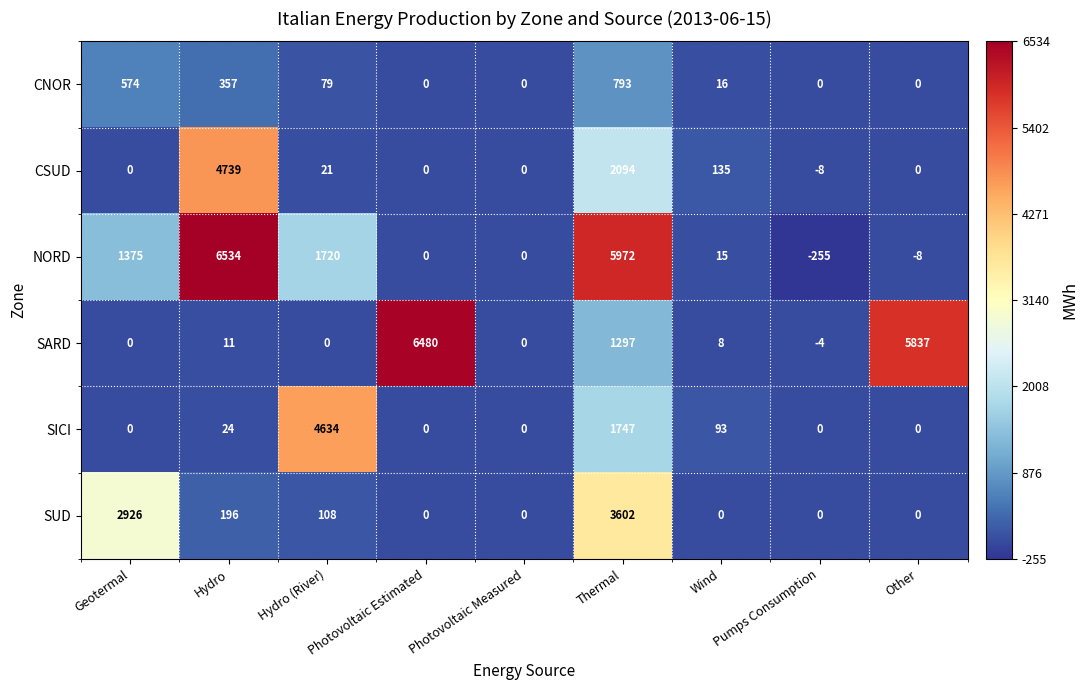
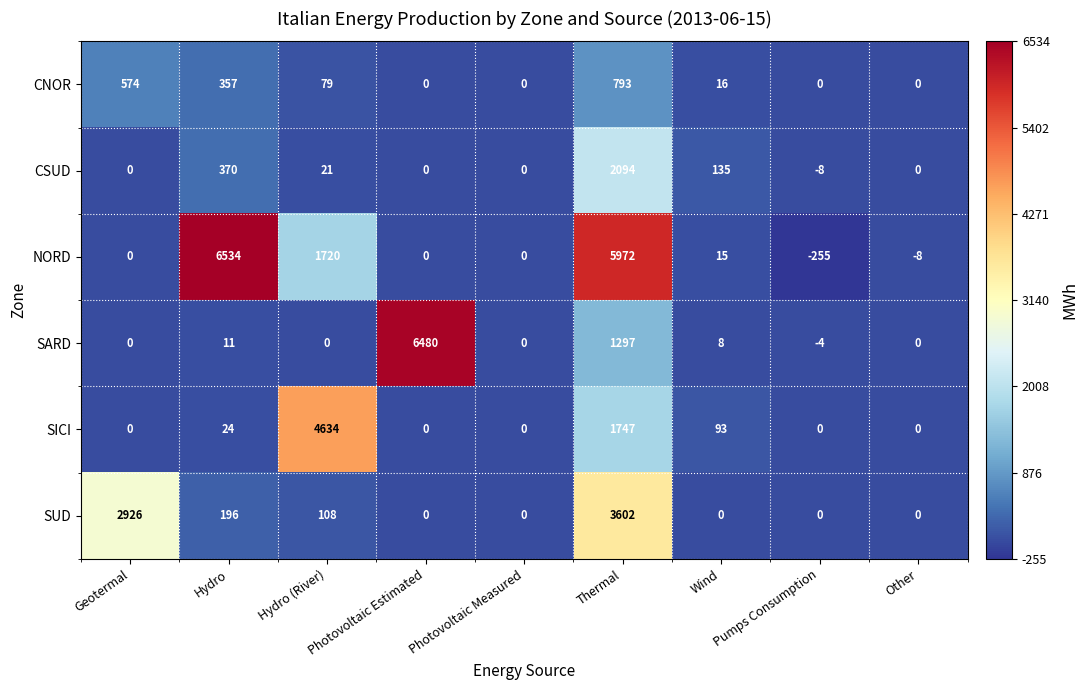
CSUD, Hydro: 4739 -> 370
NORD, Geotermal: 1375 -> 0
SARD, Other: 5837 -> 0
